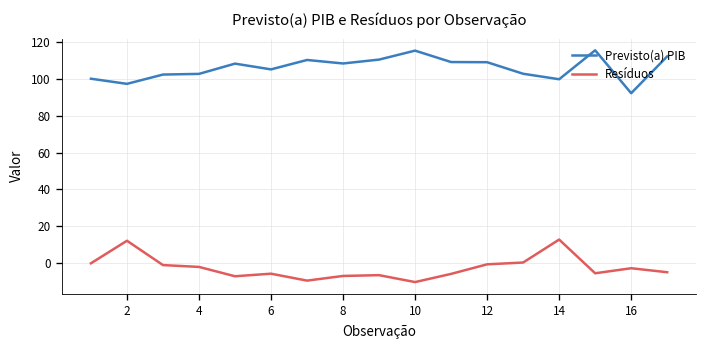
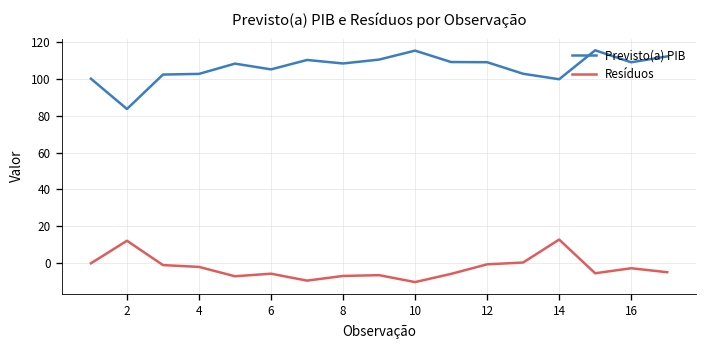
Previsto(a) PIB, 2: 97 -> 84
Previsto(a) PIB, 16: 92 -> 109
